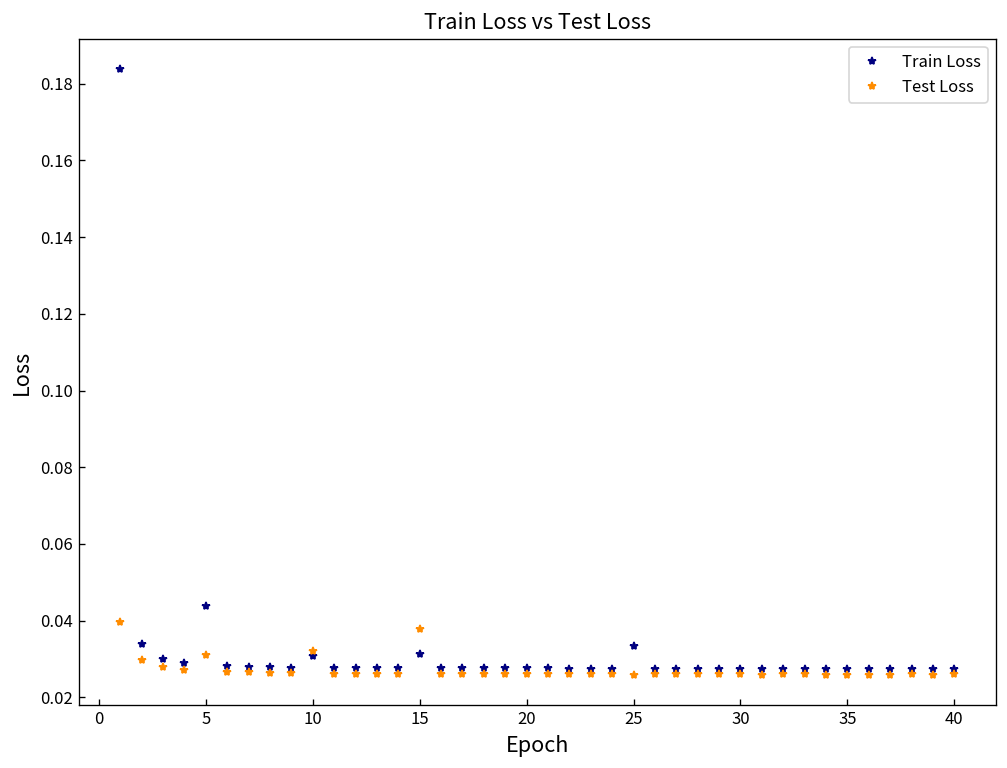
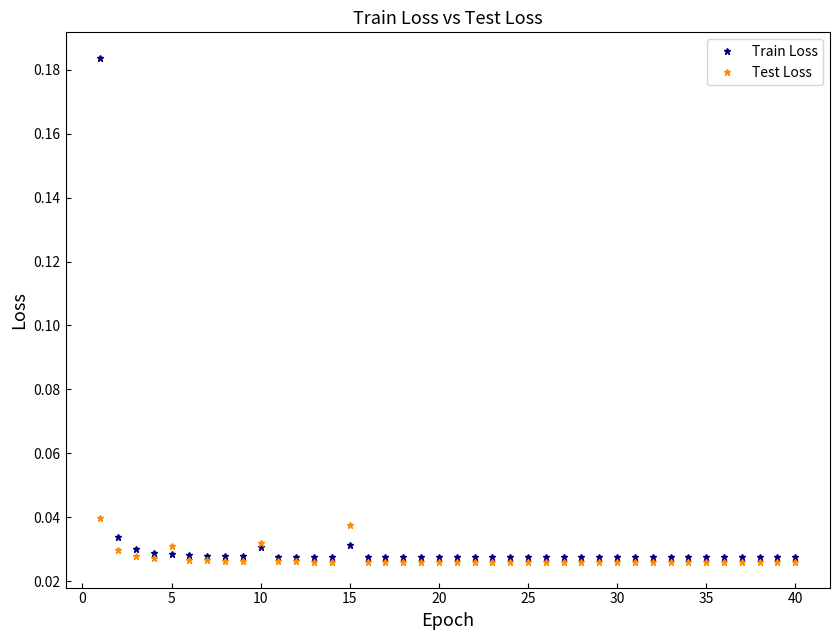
Train Loss, 5: 0.044 -> 0.028
Train Loss, 25: 0.033 -> 0.027
